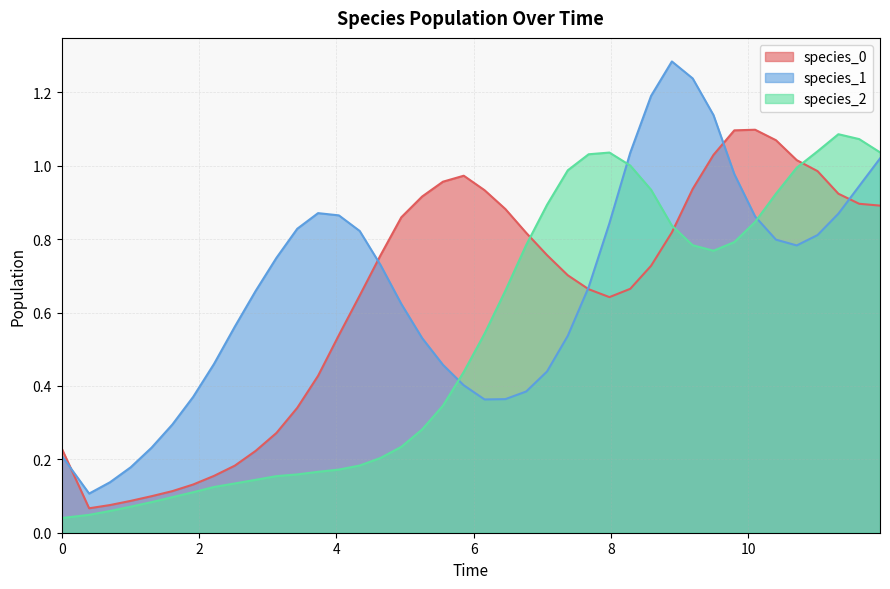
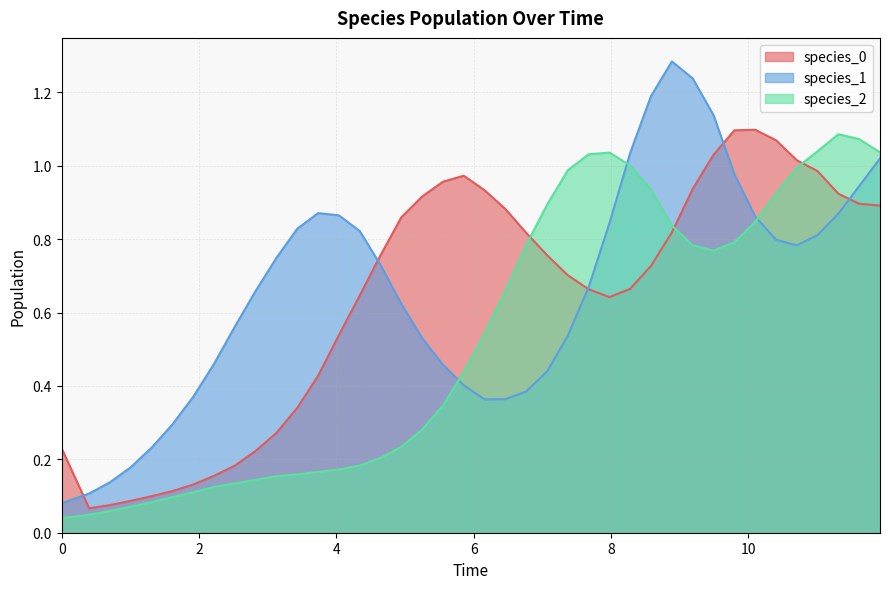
species_1, 0: 0.21 -> 0.08
